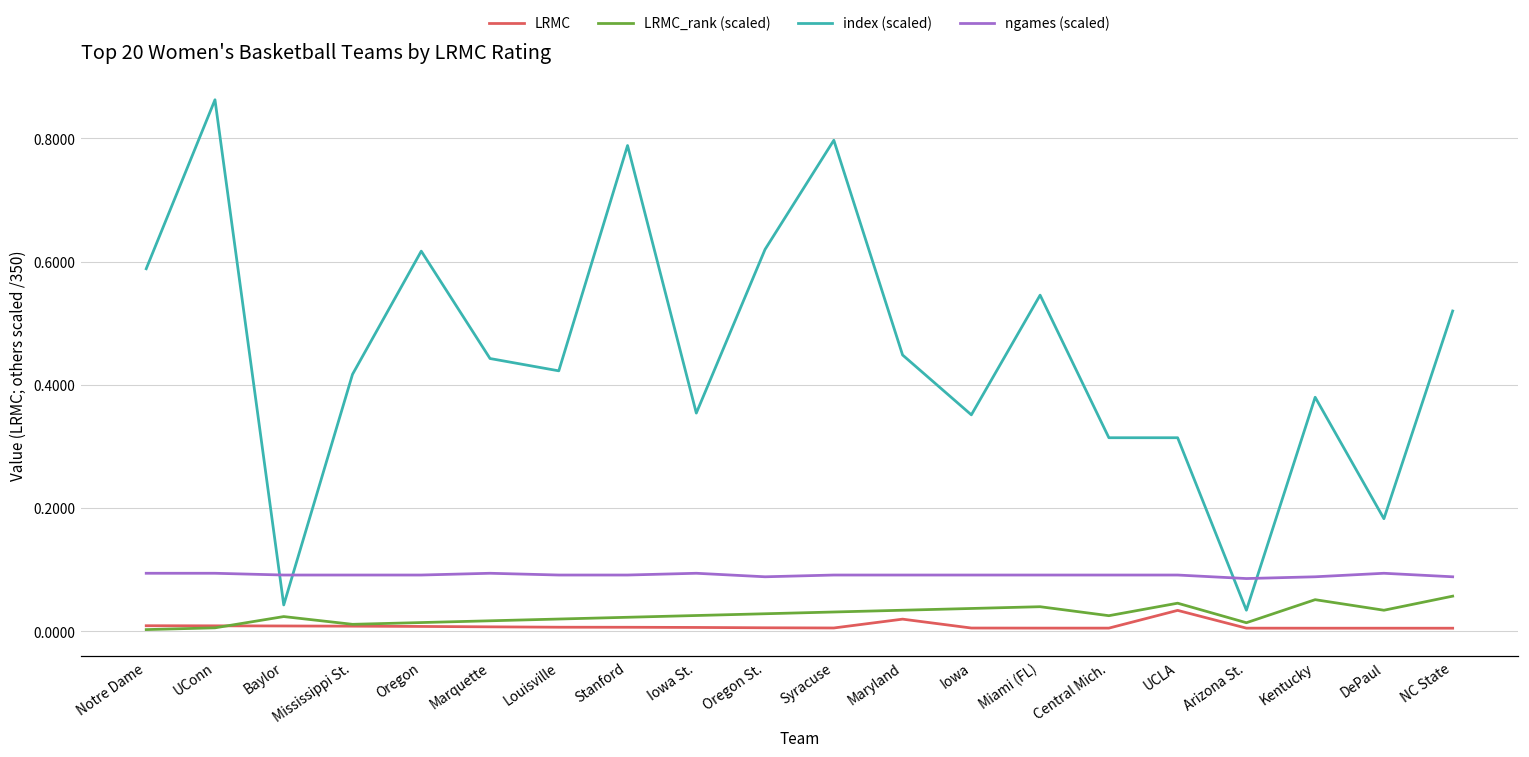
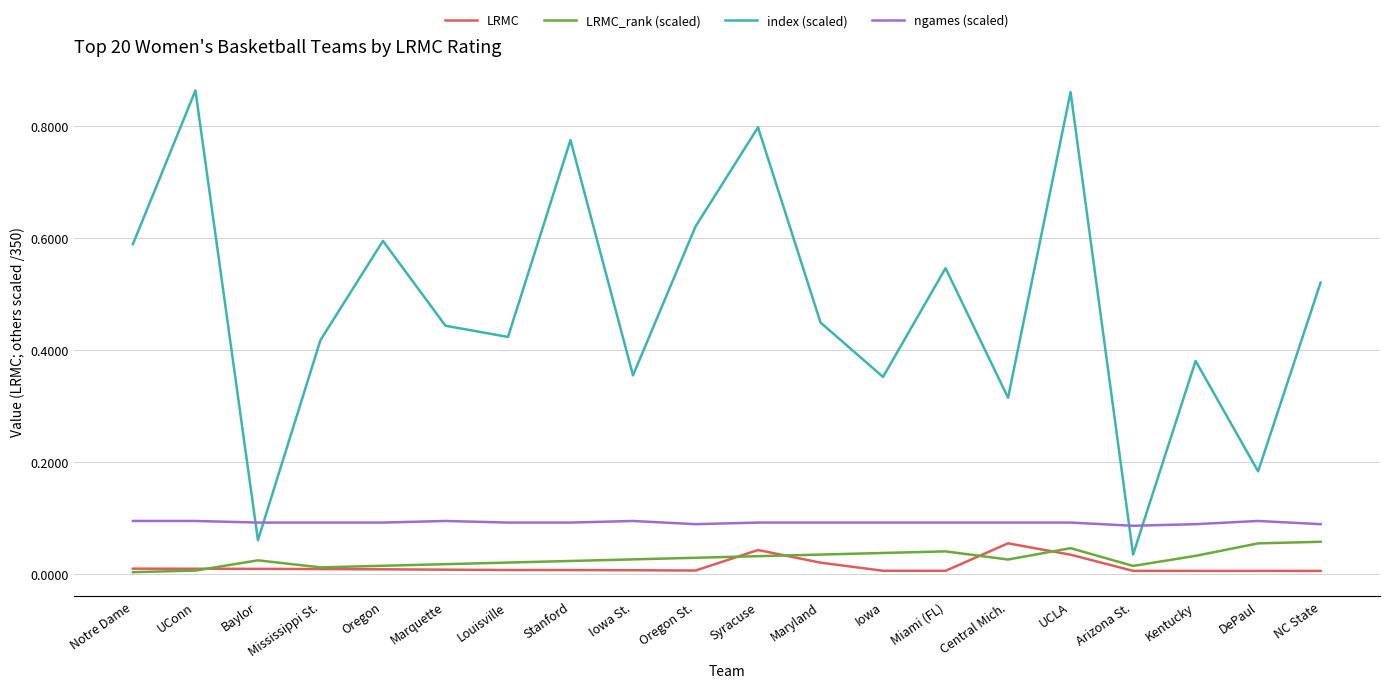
index (scaled), Baylor: 0.04 -> 0.06
index (scaled), Oregon: 0.62 -> 0.59
index (scaled), Stanford: 0.79 -> 0.77
LRMC, Syracuse: 0.01 -> 0.04
LRMC, Central Mich.: 0.01 -> 0.05
index (scaled), UCLA: 0.31 -> 0.86
LRMC_rank (scaled), Kentucky: 0.05 -> 0.03
LRMC_rank (scaled), DePaul: 0.03 -> 0.05
